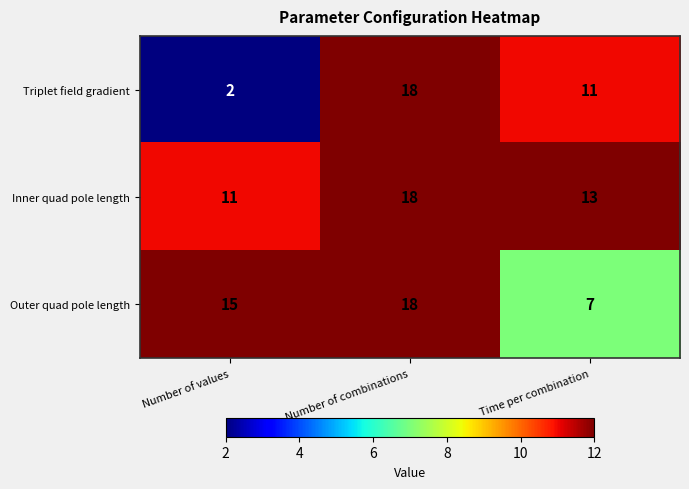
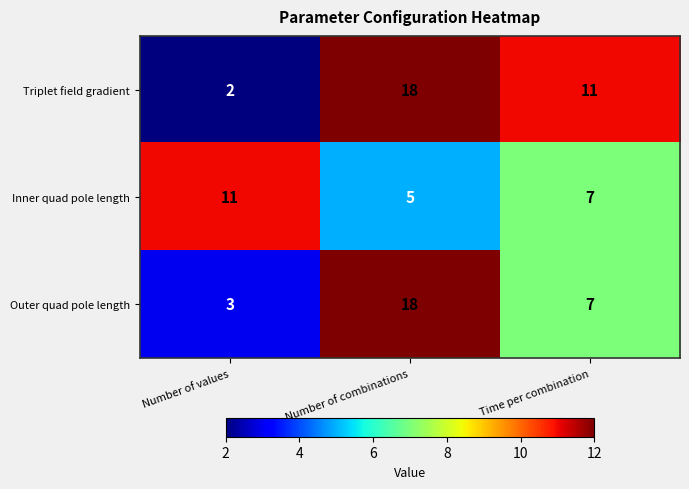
Inner quad pole length, Number of combinations: 18 -> 5
Inner quad pole length, Time per combination: 13 -> 7
Outer quad pole length, Number of values: 15 -> 3
